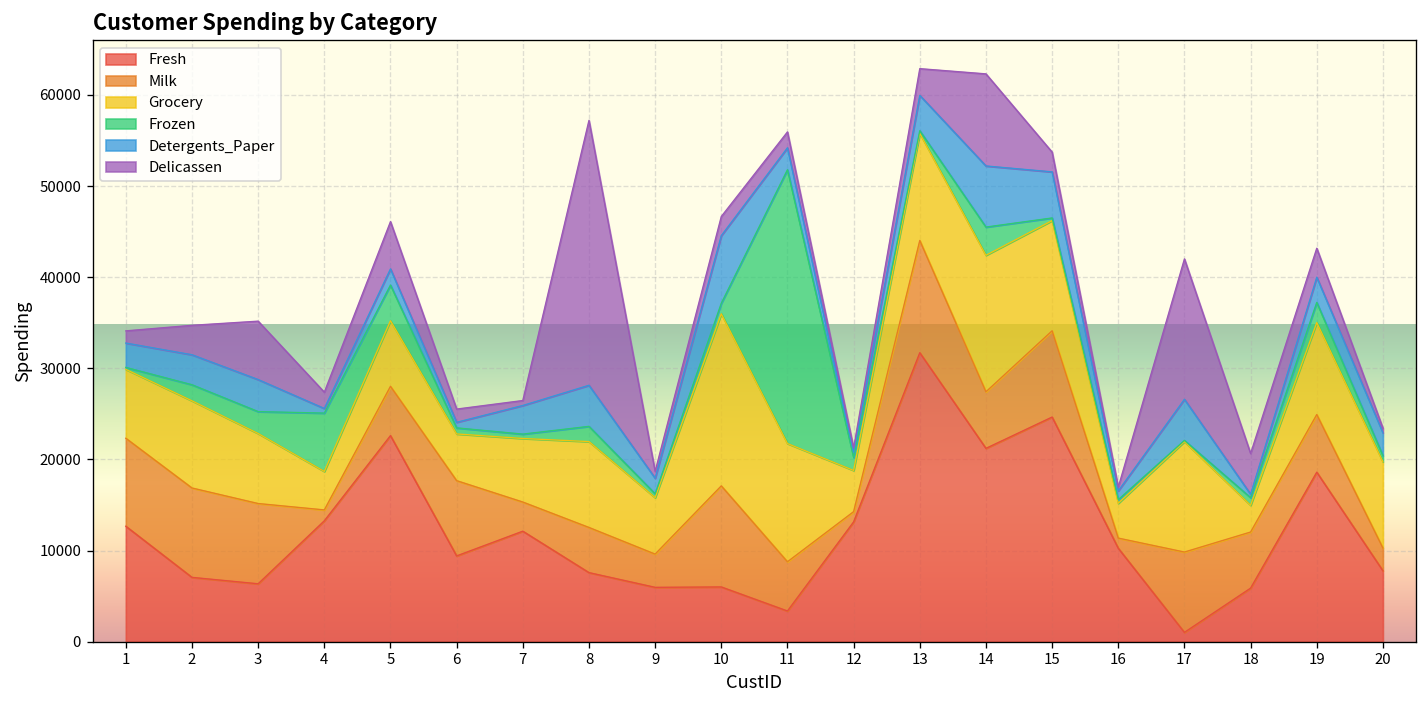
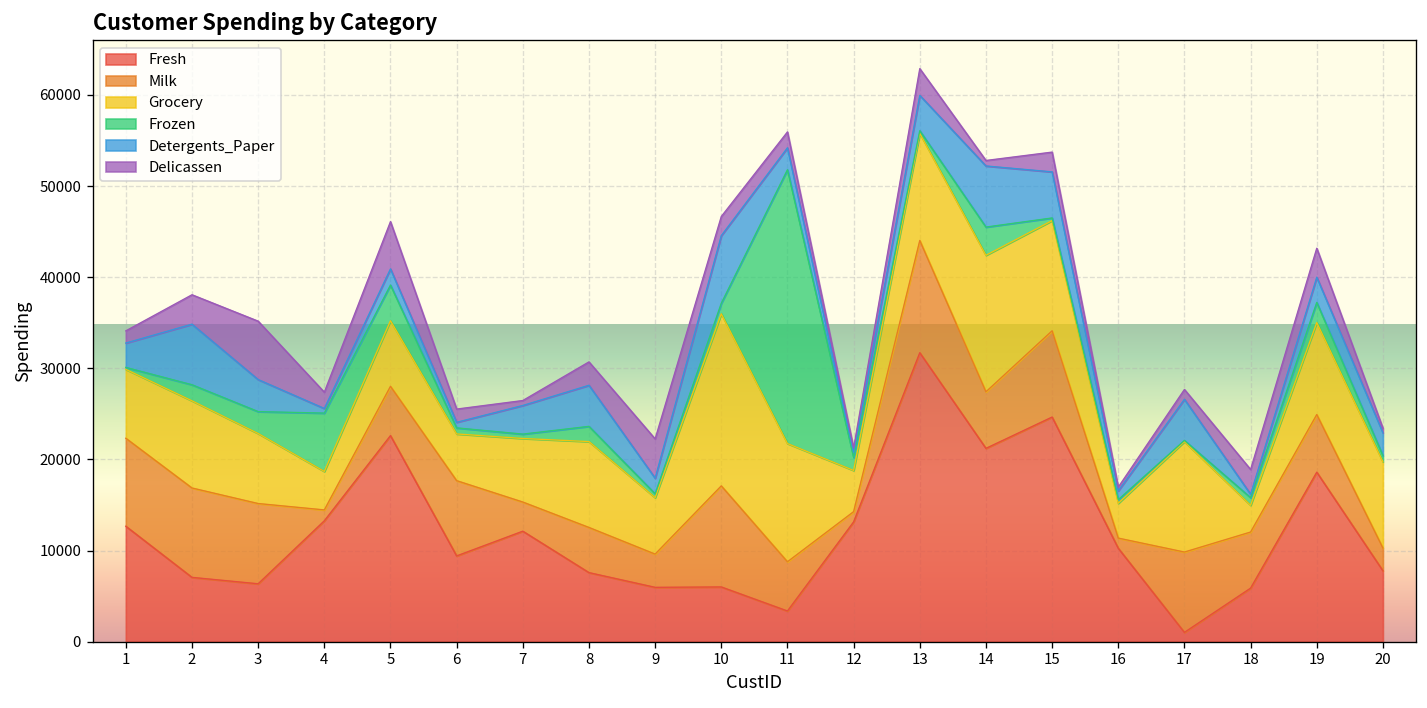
Detergents_Paper, 2: 3000 -> 7000
Delicassen, 8: 29000 -> 3000
Delicassen, 9: 1000 -> 4000
Delicassen, 14: 10000 -> 1000
Delicassen, 17: 15000 -> 1000
Delicassen, 18: 4000 -> 3000
